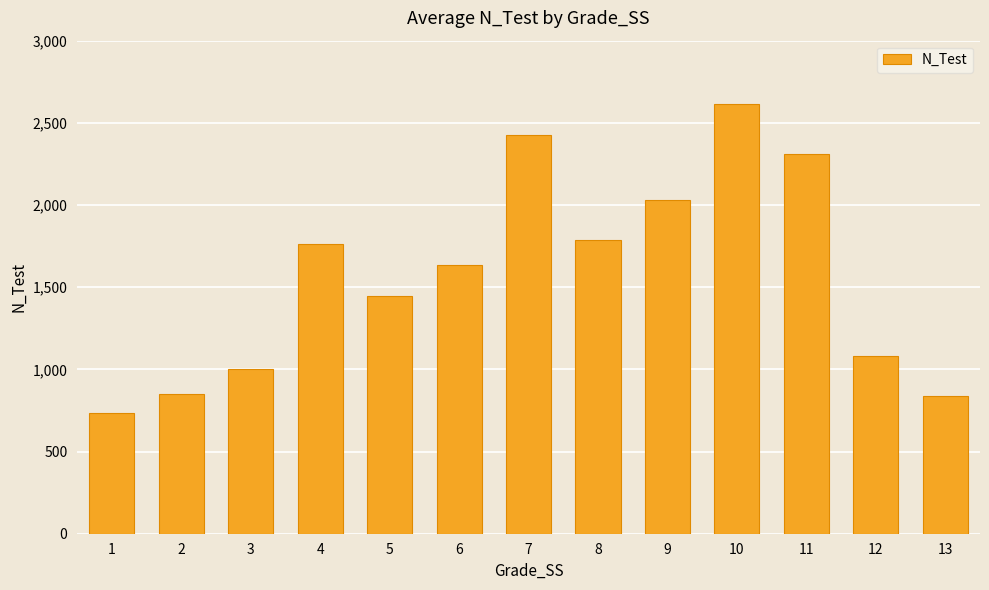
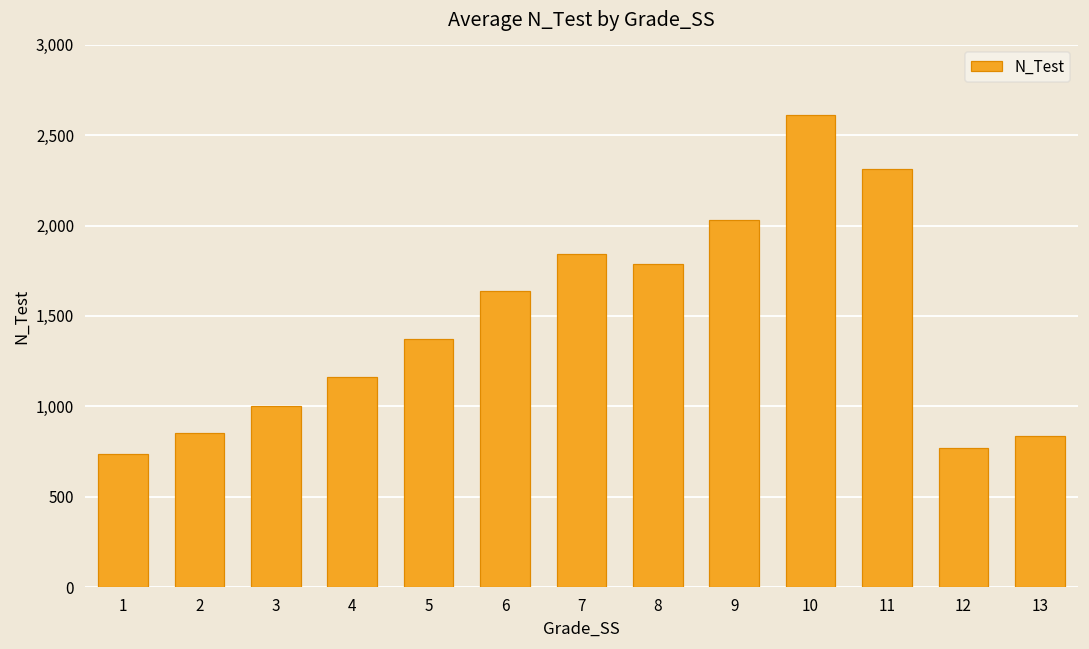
4: 1,770 -> 1,160
5: 1,450 -> 1,370
7: 2,430 -> 1,840
12: 1,080 -> 770
